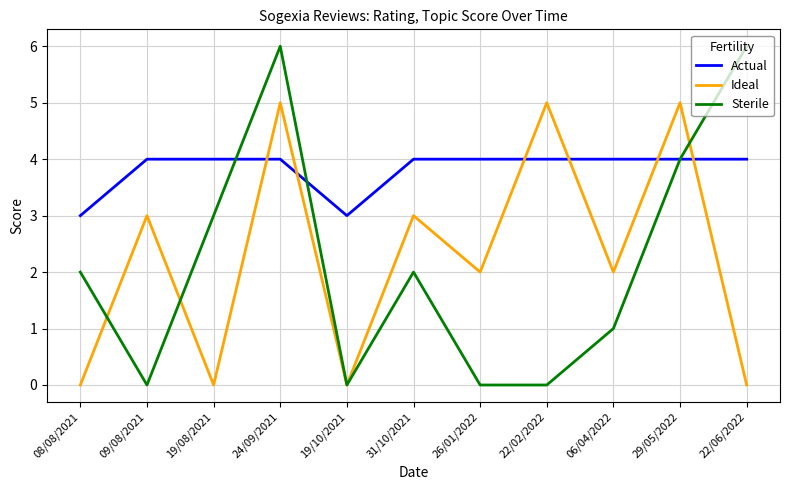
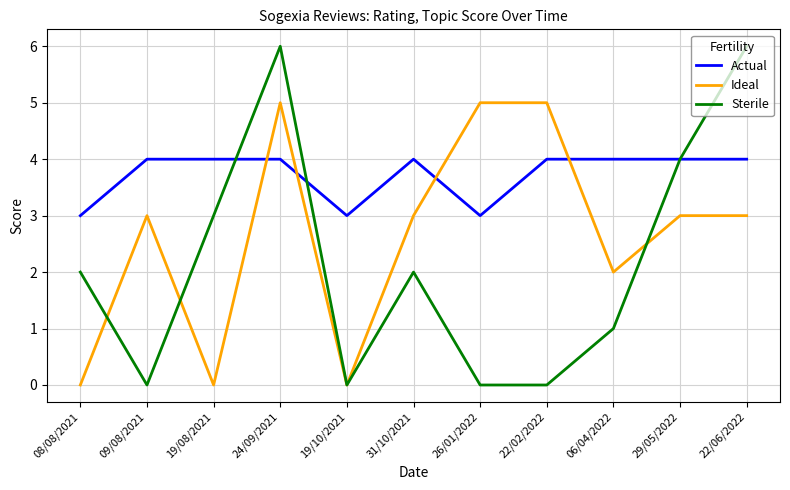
Actual, 26/01/2022: 4 -> 3
Ideal, 26/01/2022: 2 -> 5
Ideal, 29/05/2022: 5 -> 3
Ideal, 22/06/2022: 0 -> 3
